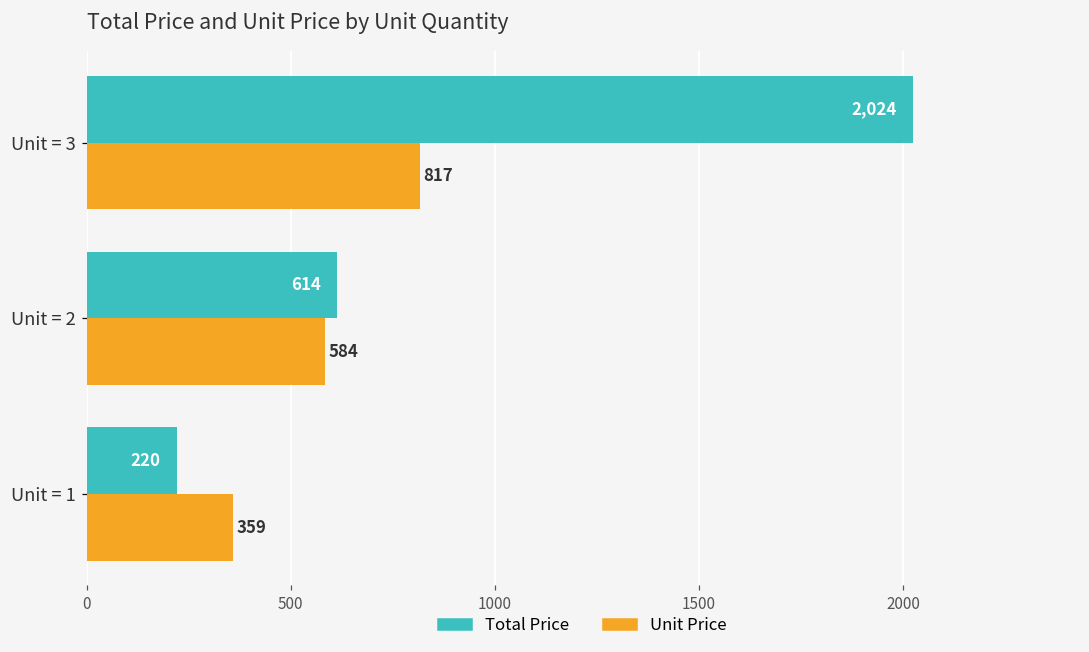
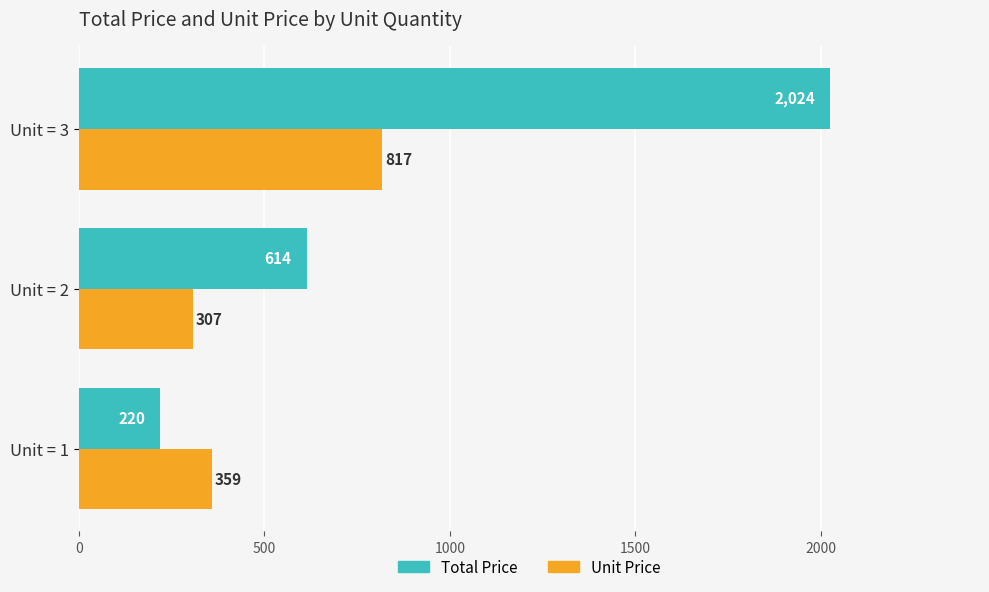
Unit Price, Unit = 2: 584 -> 307
